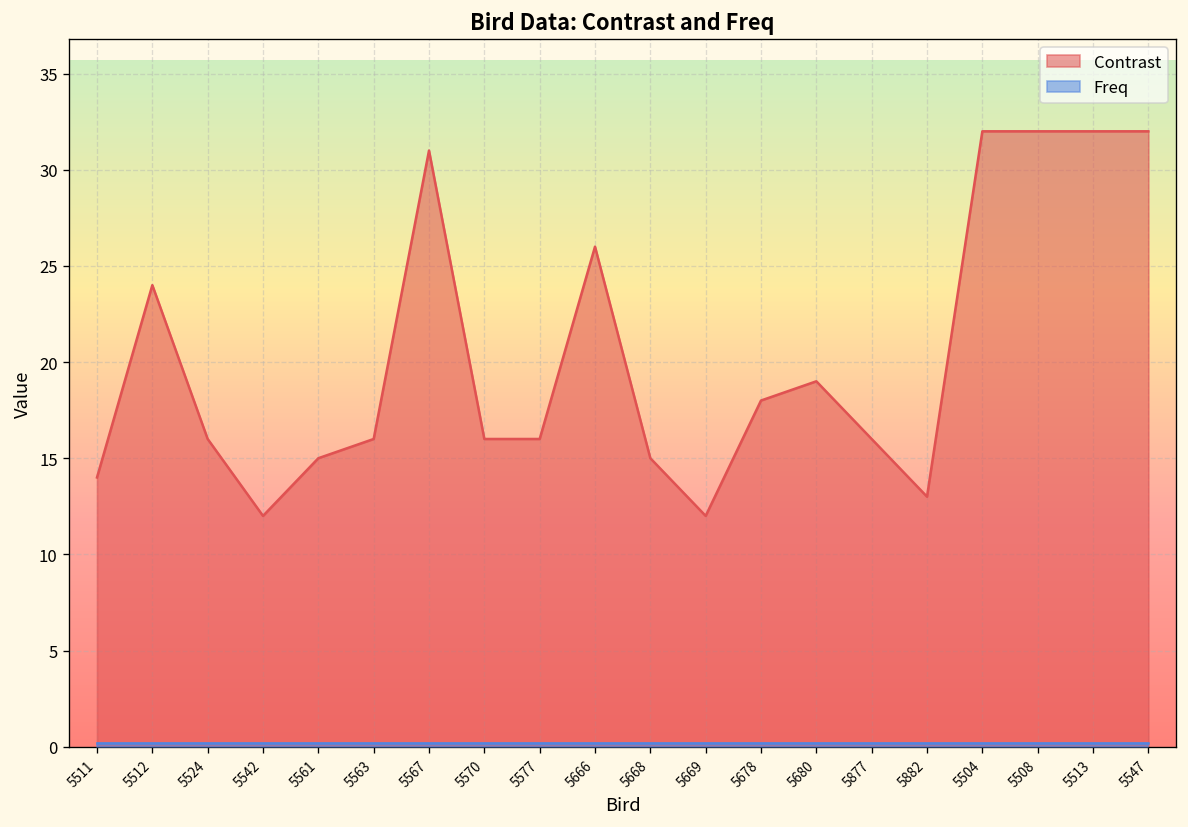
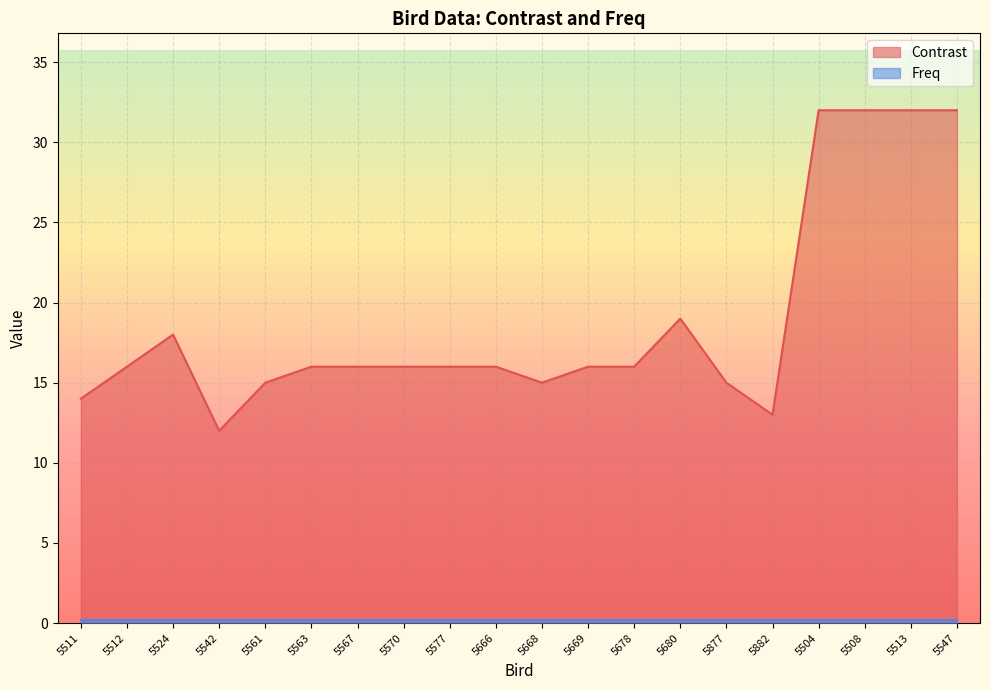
Contrast, 5512: 24 -> 16
Contrast, 5524: 16 -> 18
Contrast, 5567: 31 -> 16
Contrast, 5666: 26 -> 16
Contrast, 5669: 12 -> 16
Contrast, 5678: 18 -> 16
Contrast, 5877: 16 -> 15
